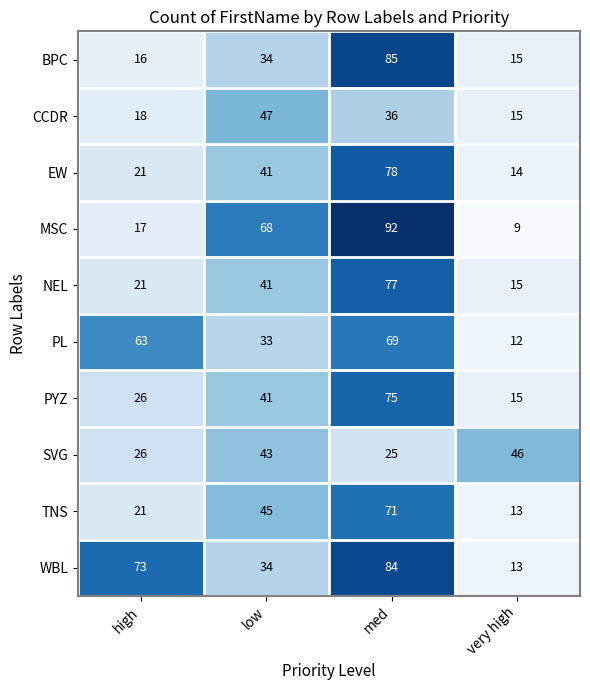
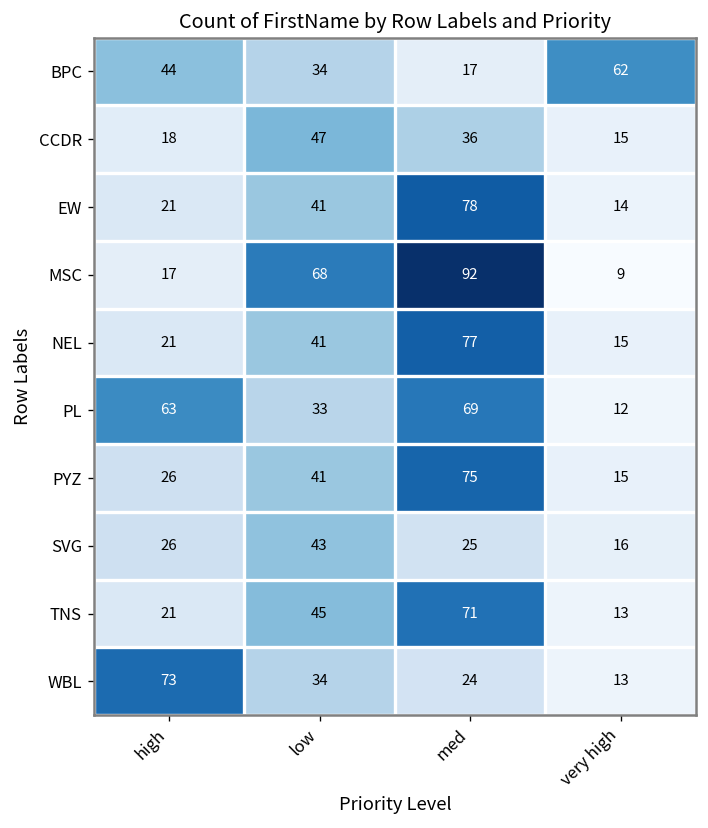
BPC, high: 16 -> 44
BPC, med: 85 -> 17
BPC, very high: 15 -> 62
SVG, very high: 46 -> 16
WBL, med: 84 -> 24
